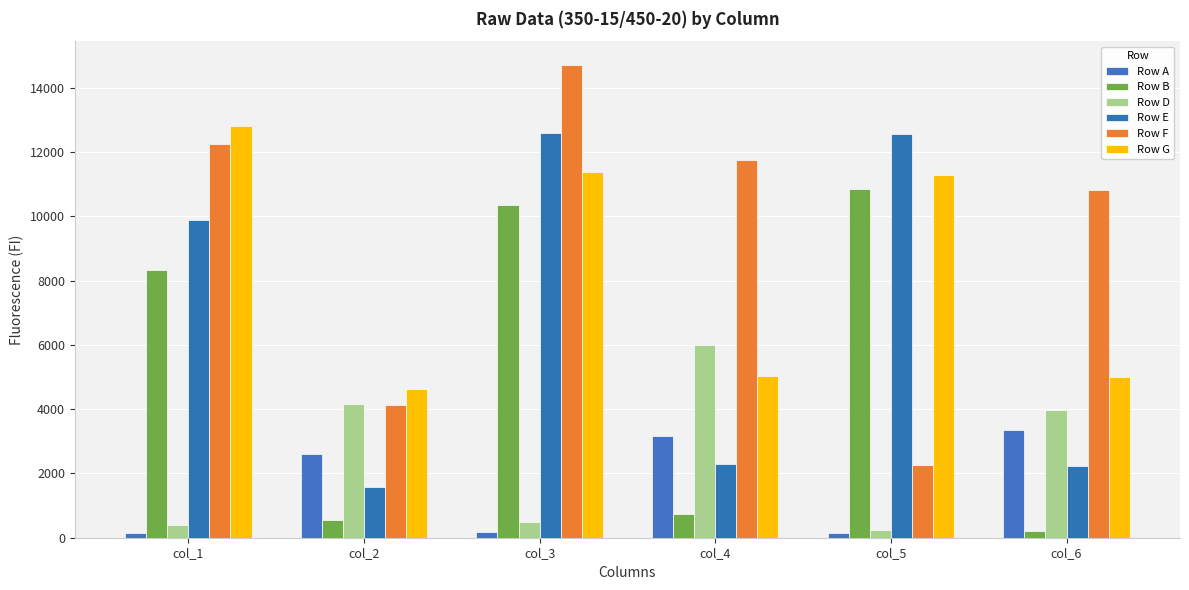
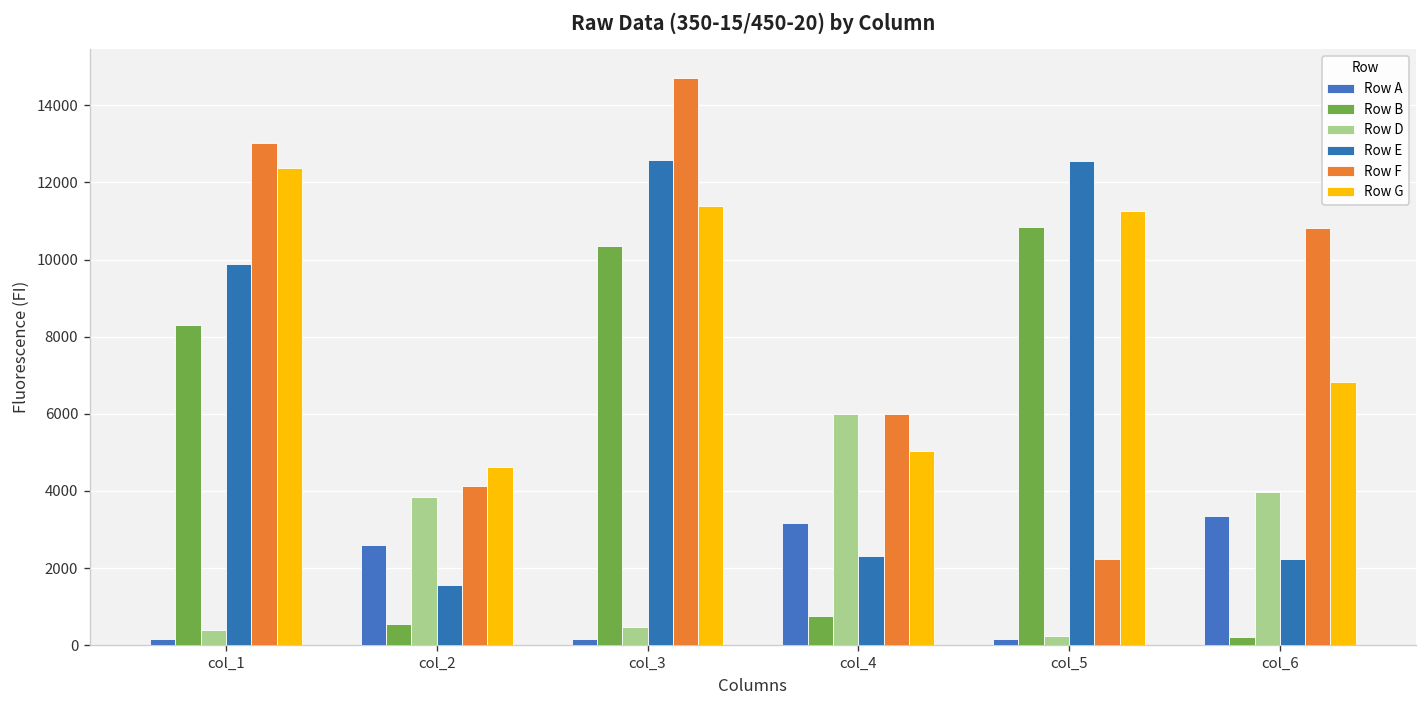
Row F, col_1: 12300 -> 13000
Row G, col_1: 12800 -> 12400
Row D, col_2: 4200 -> 3800
Row F, col_4: 11800 -> 6000
Row G, col_6: 5000 -> 6800
